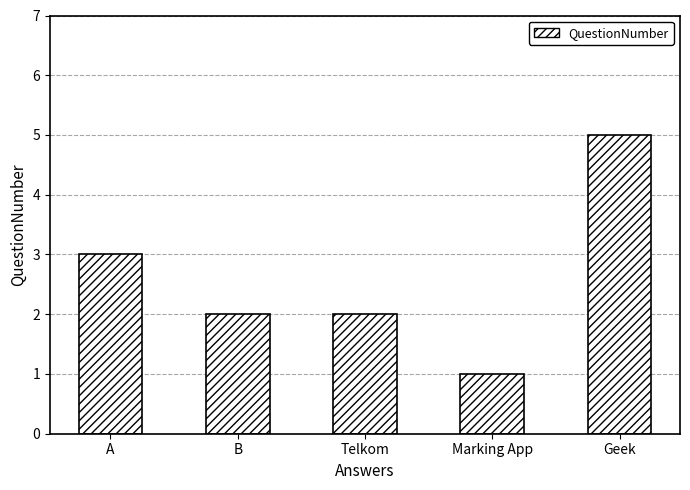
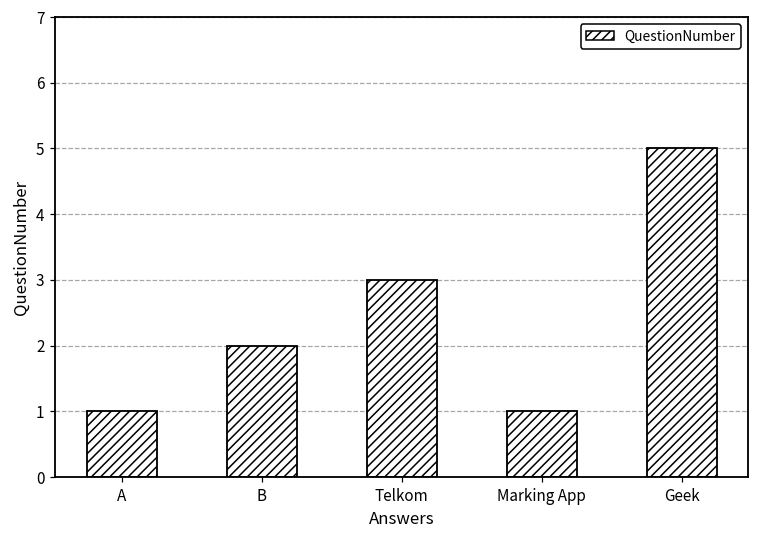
A: 3 -> 1
Telkom: 2 -> 3
